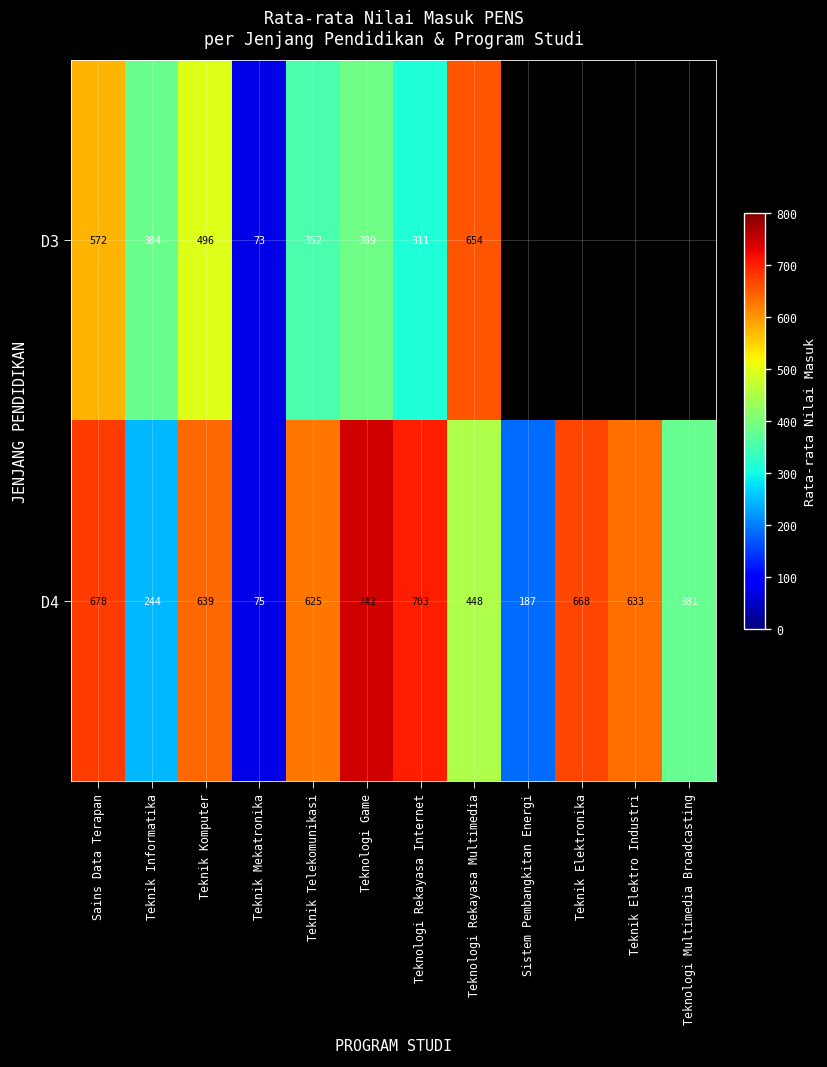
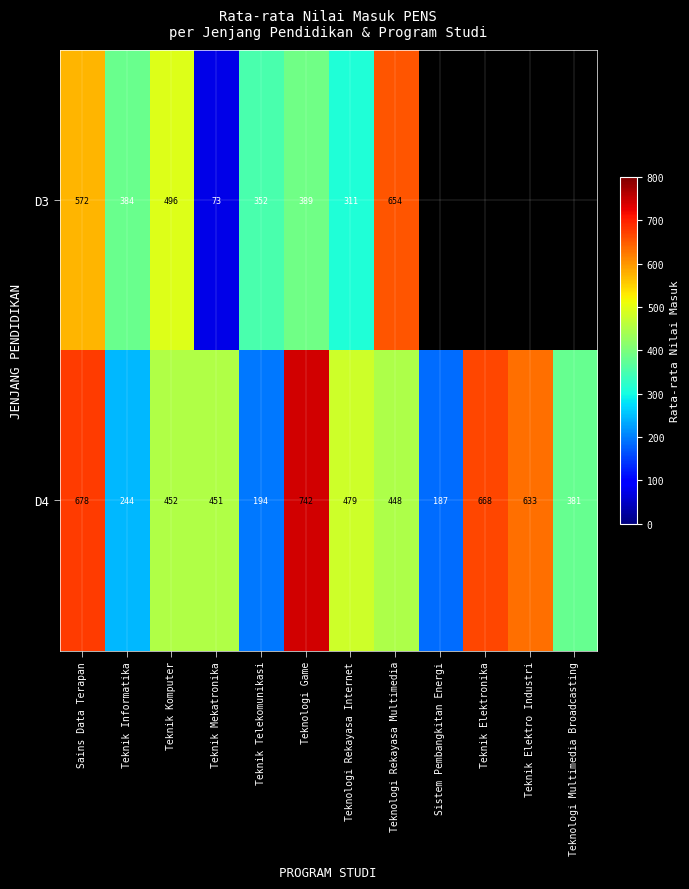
D4, Teknik Komputer: 639 -> 452
D4, Teknik Mekatronika: 75 -> 451
D4, Teknik Telekomunikasi: 625 -> 194
D4, Teknologi Rekayasa Internet: 703 -> 479
